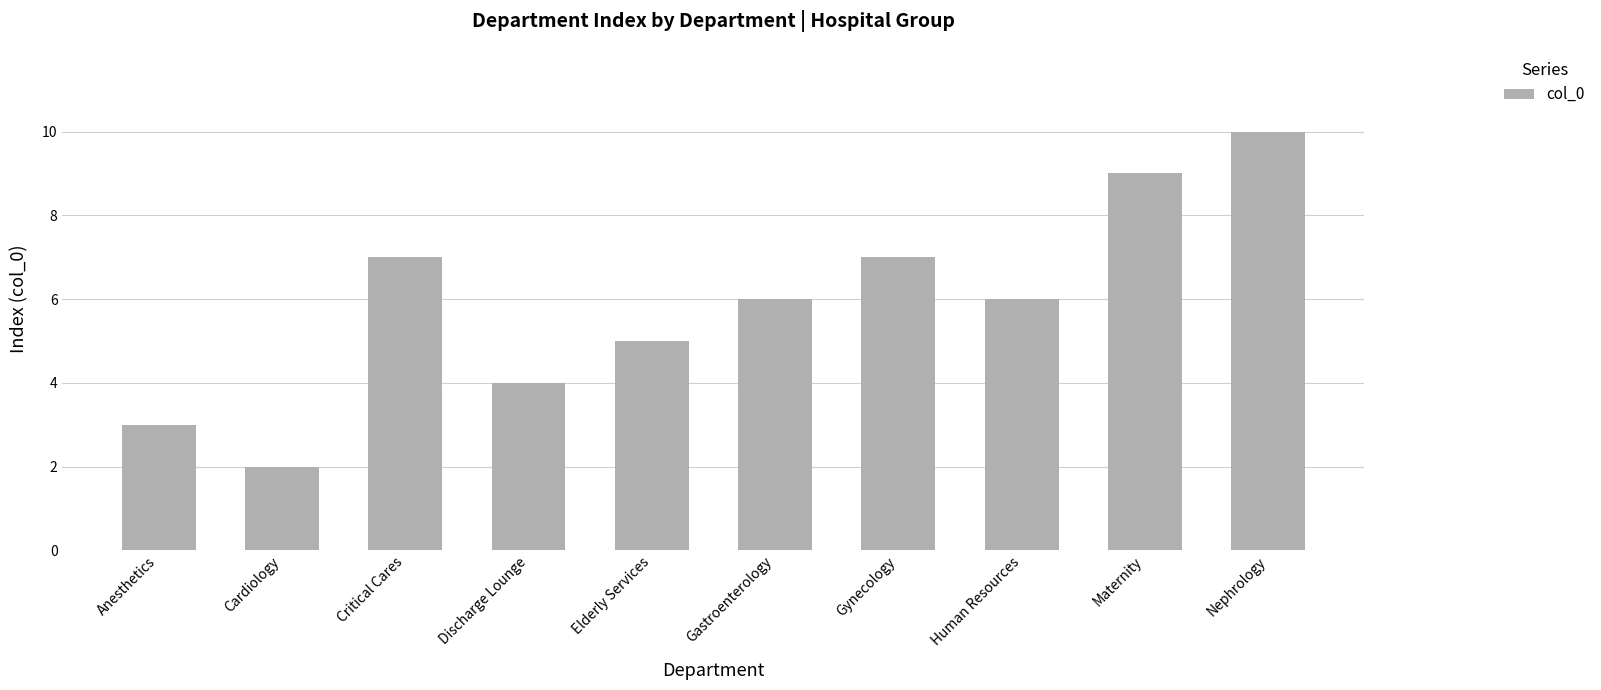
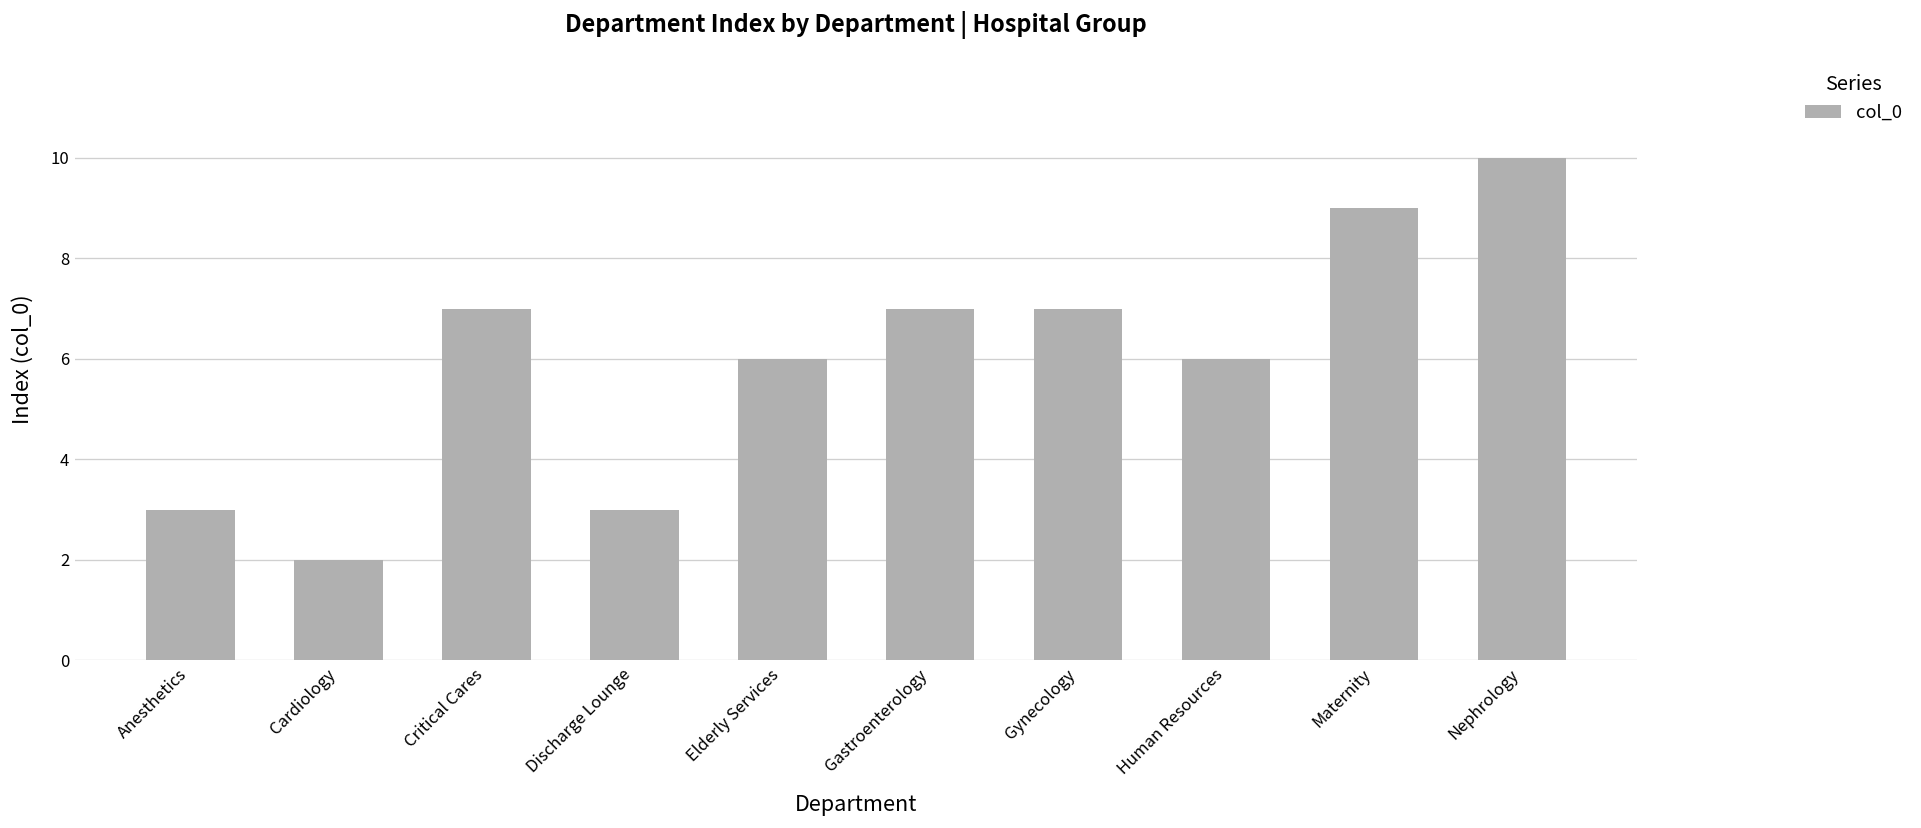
Discharge Lounge: 4 -> 3
Elderly Services: 5 -> 6
Gastroenterology: 6 -> 7
